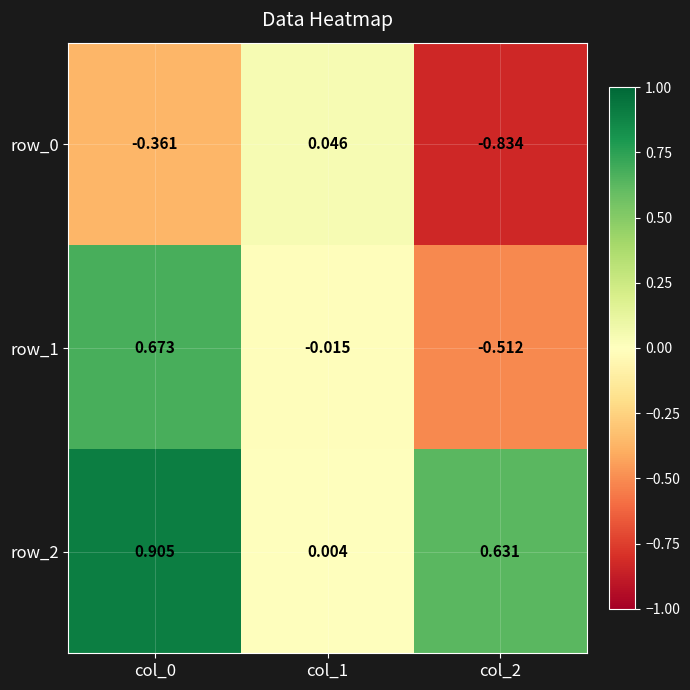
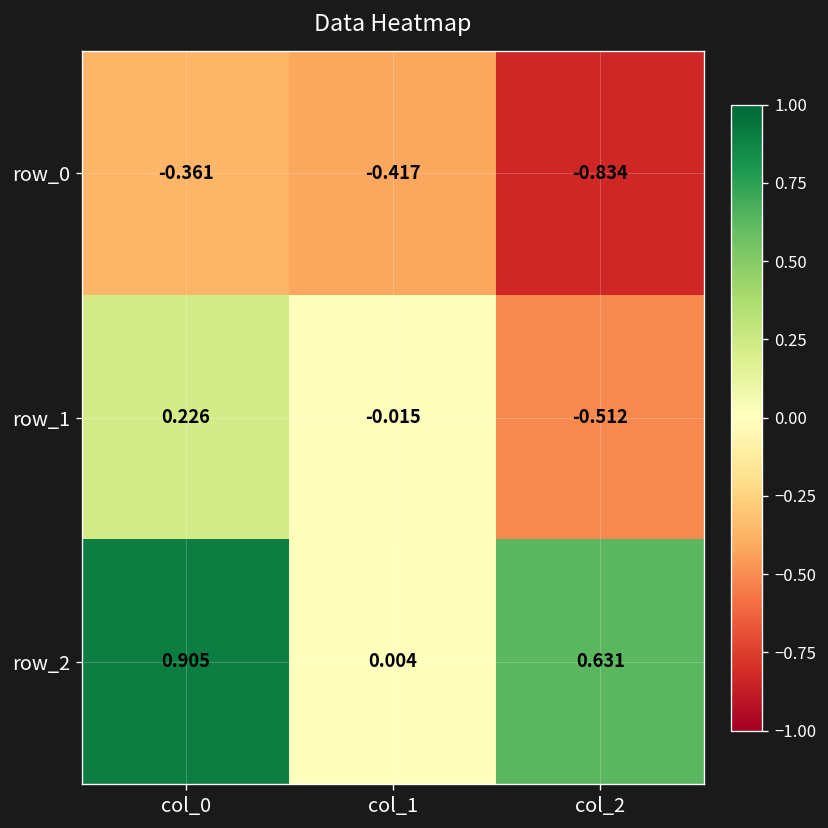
row_0, col_1: 0.046 -> -0.417
row_1, col_0: 0.673 -> 0.226
